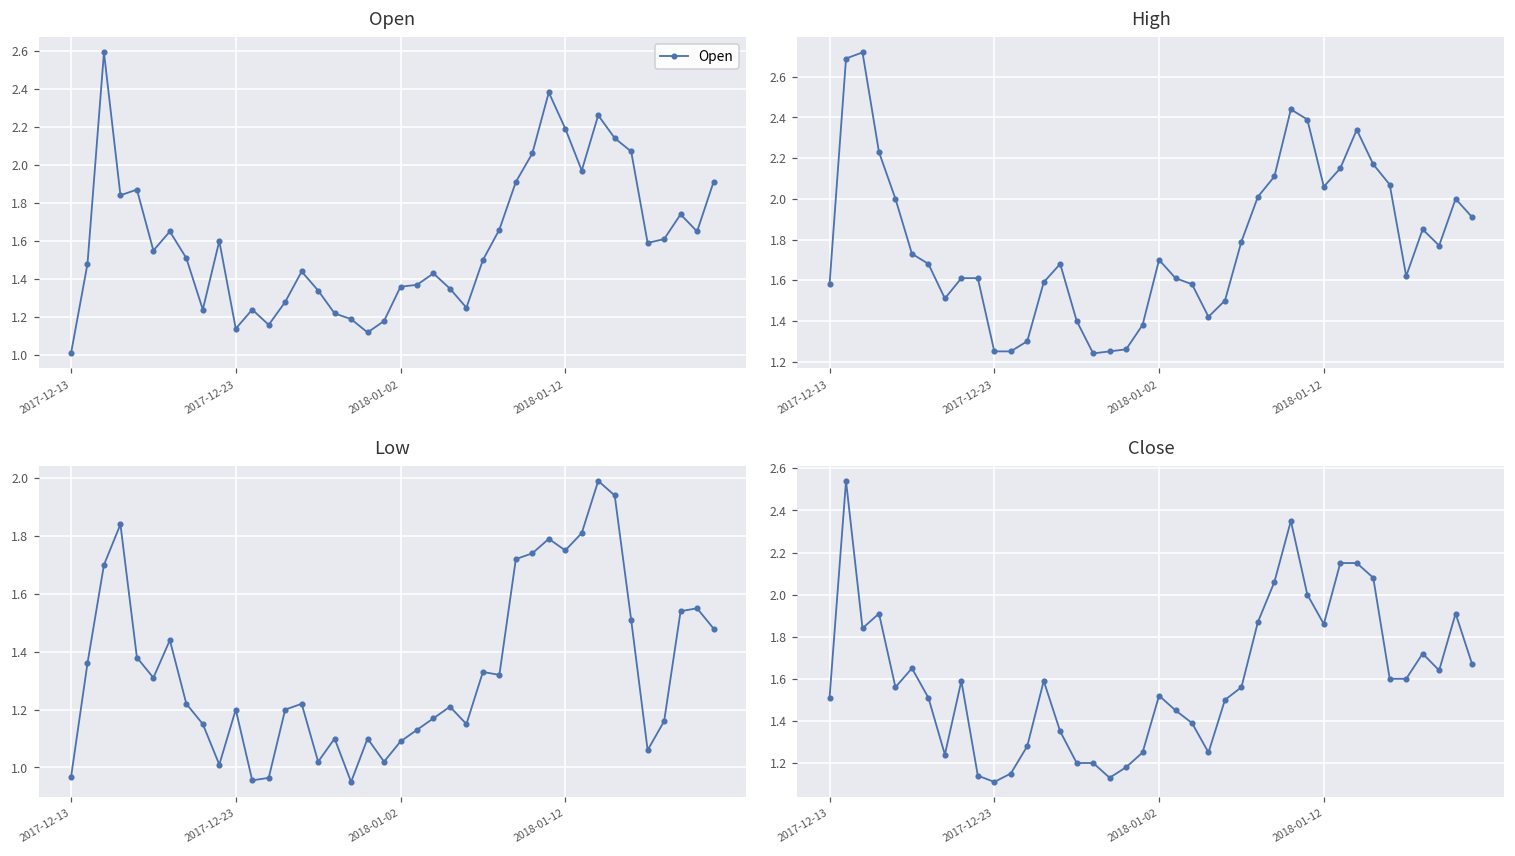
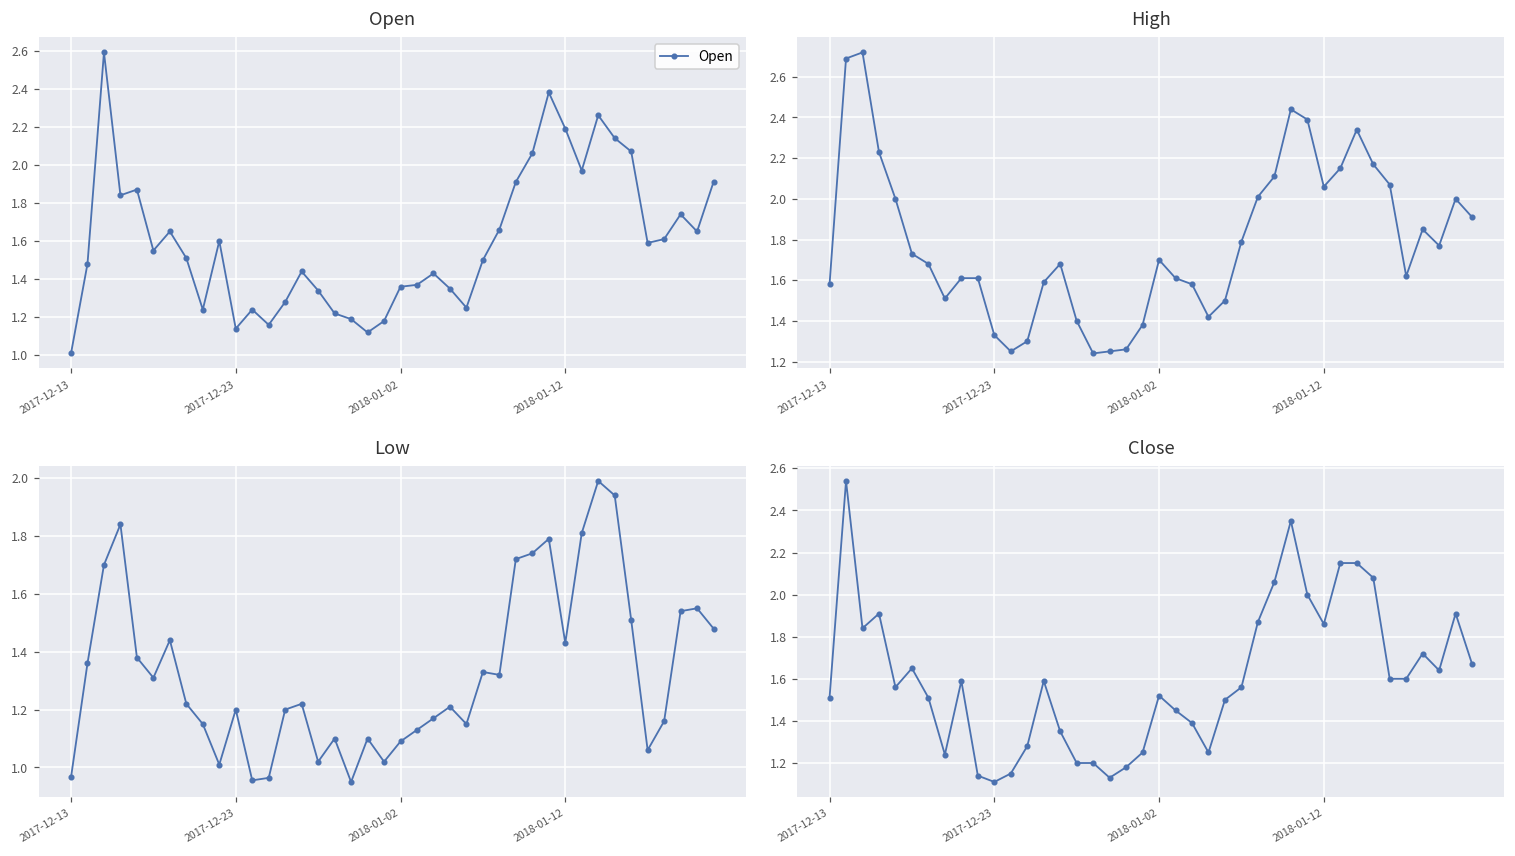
High, 2017-12-23: 1.25 -> 1.33
Low, 2018-01-12: 1.75 -> 1.43
